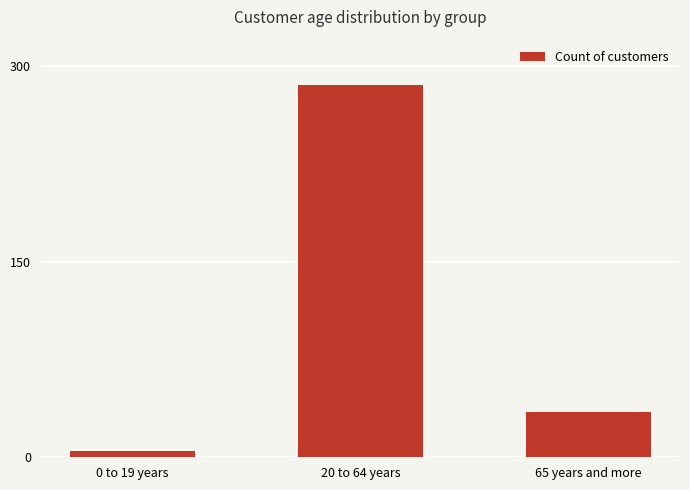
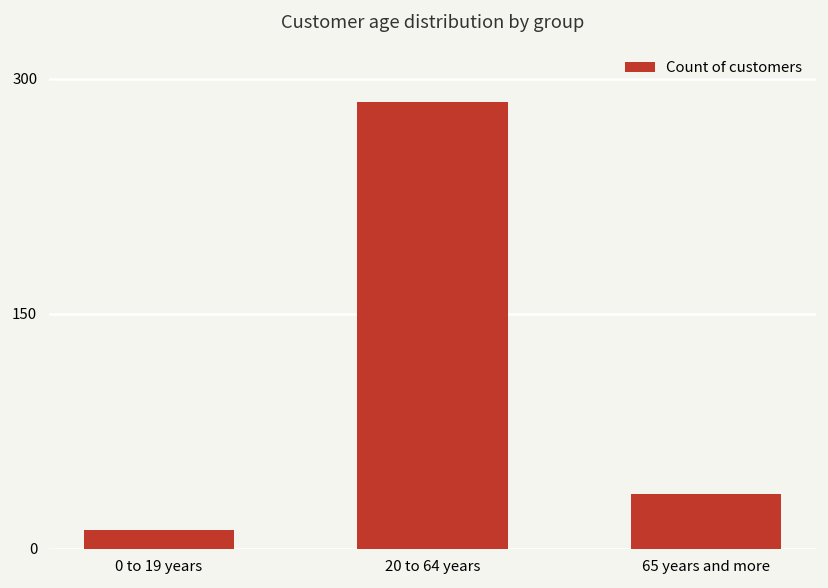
0 to 19 years: 5 -> 12
